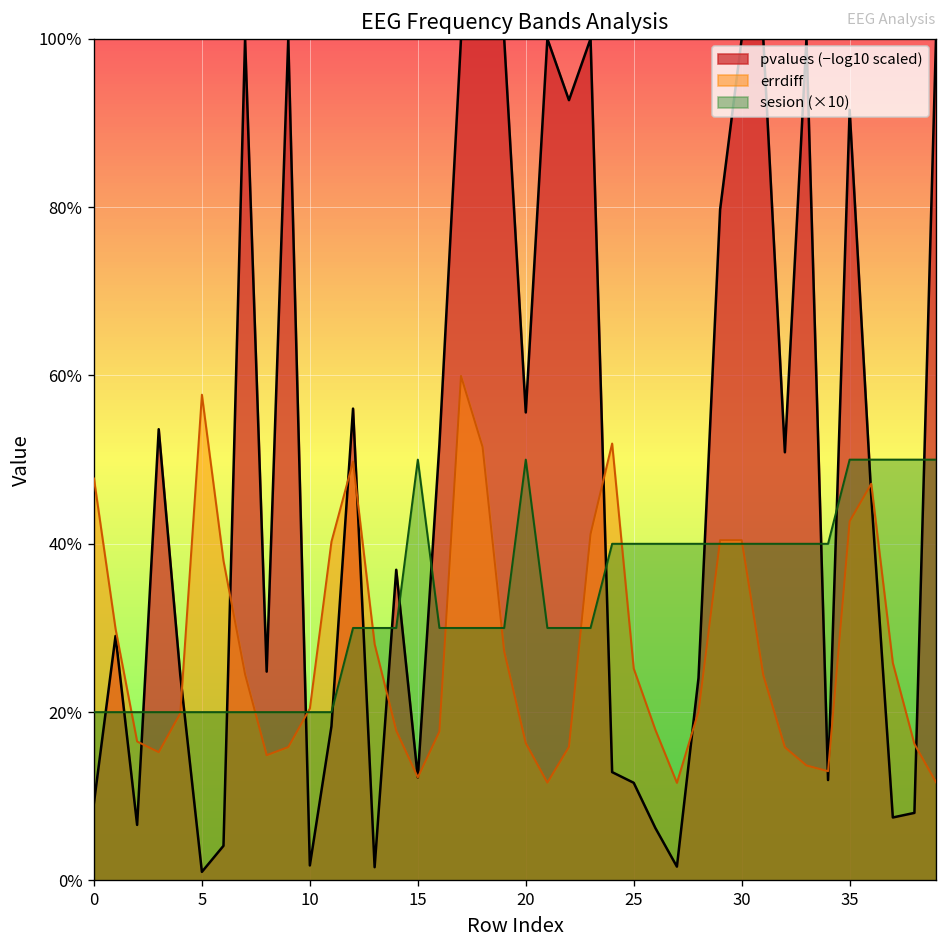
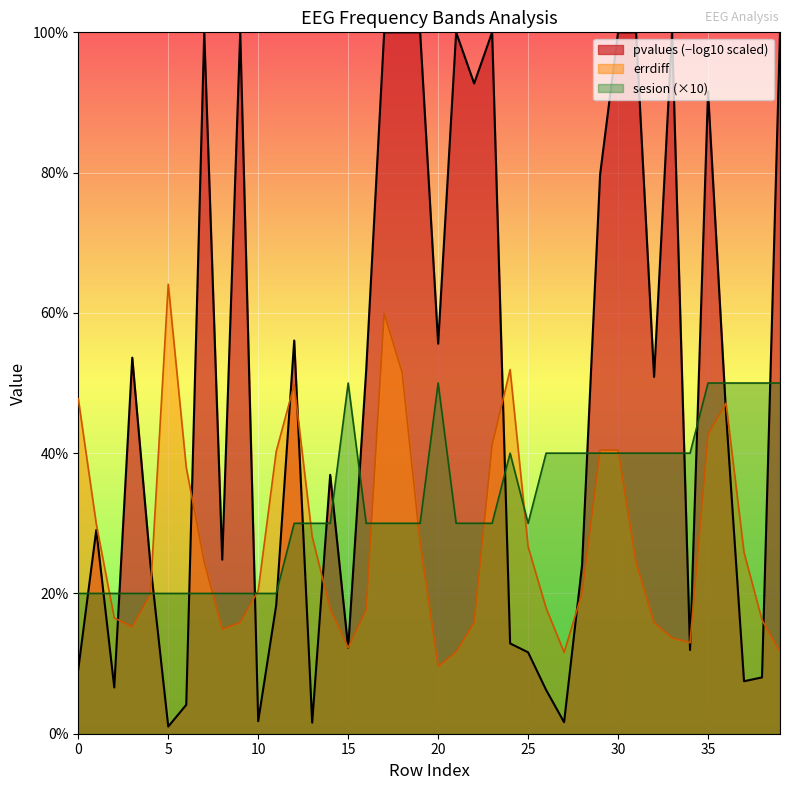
errdiff, 5: 58% -> 64%
errdiff, 20: 16% -> 10%
errdiff, 25: 25% -> 27%
sesion (×10), 25: 40% -> 30%
